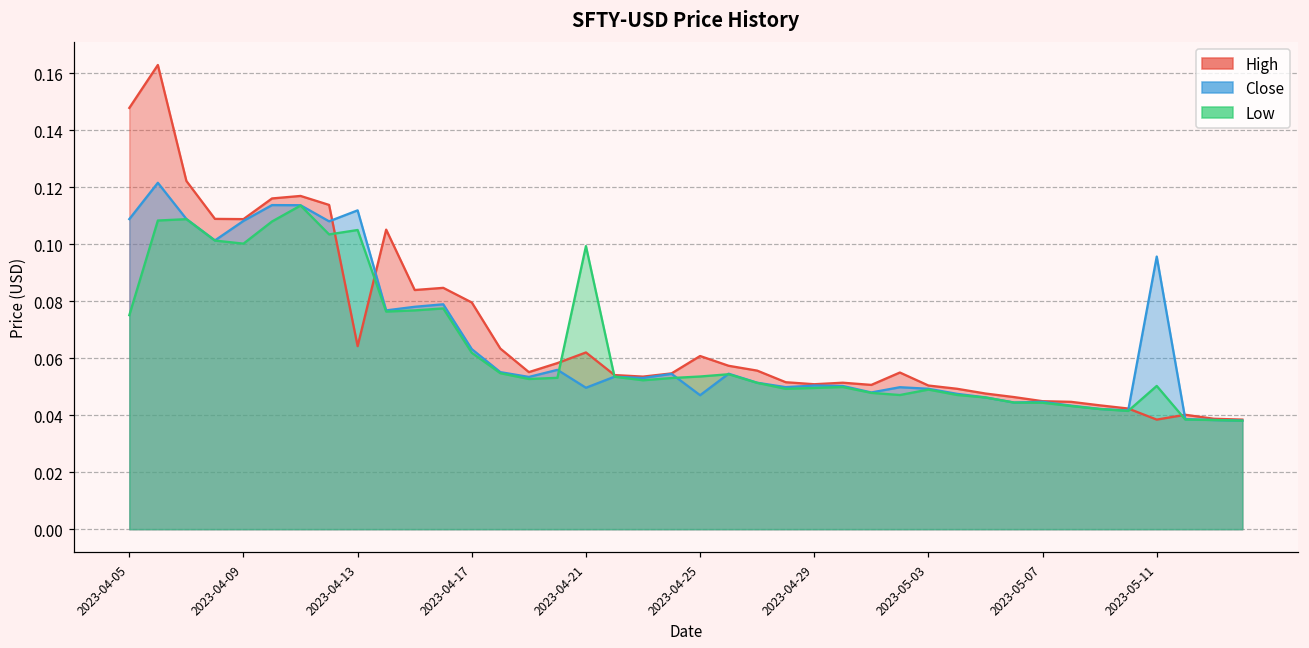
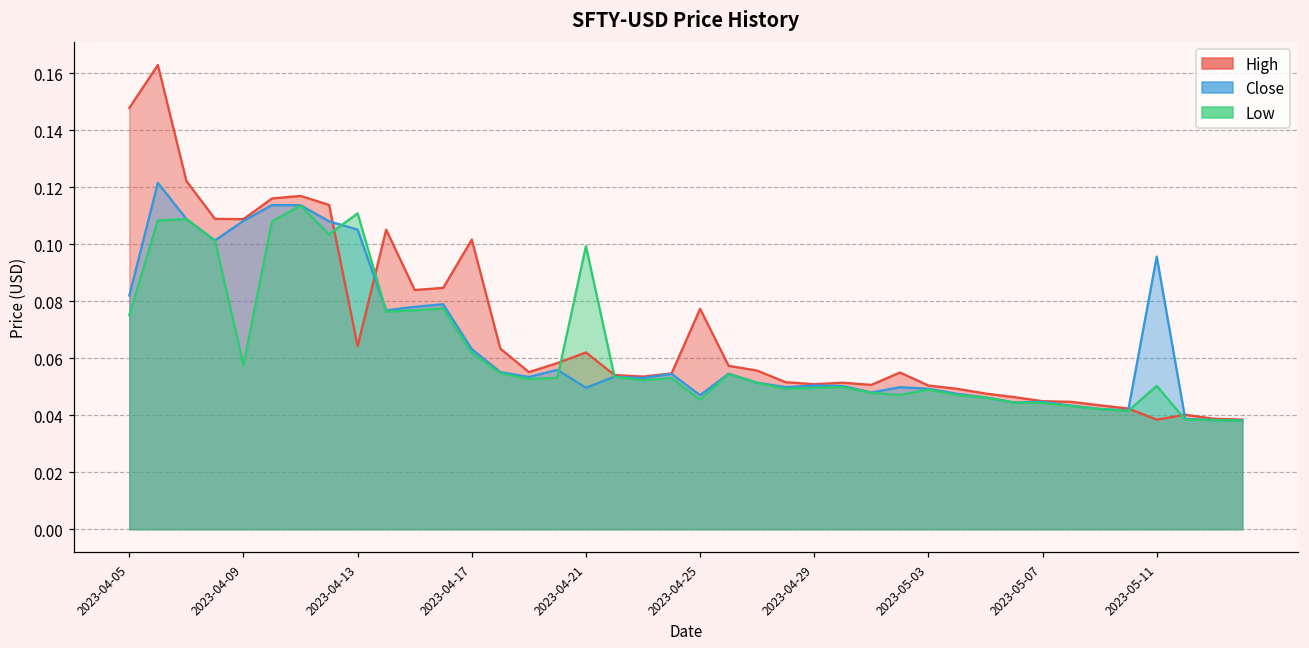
Close, 2023-04-05: 0.109 -> 0.082
Low, 2023-04-09: 0.100 -> 0.058
Close, 2023-04-13: 0.112 -> 0.105
Low, 2023-04-13: 0.105 -> 0.111
High, 2023-04-17: 0.080 -> 0.102
High, 2023-04-25: 0.061 -> 0.077
Low, 2023-04-25: 0.054 -> 0.045
